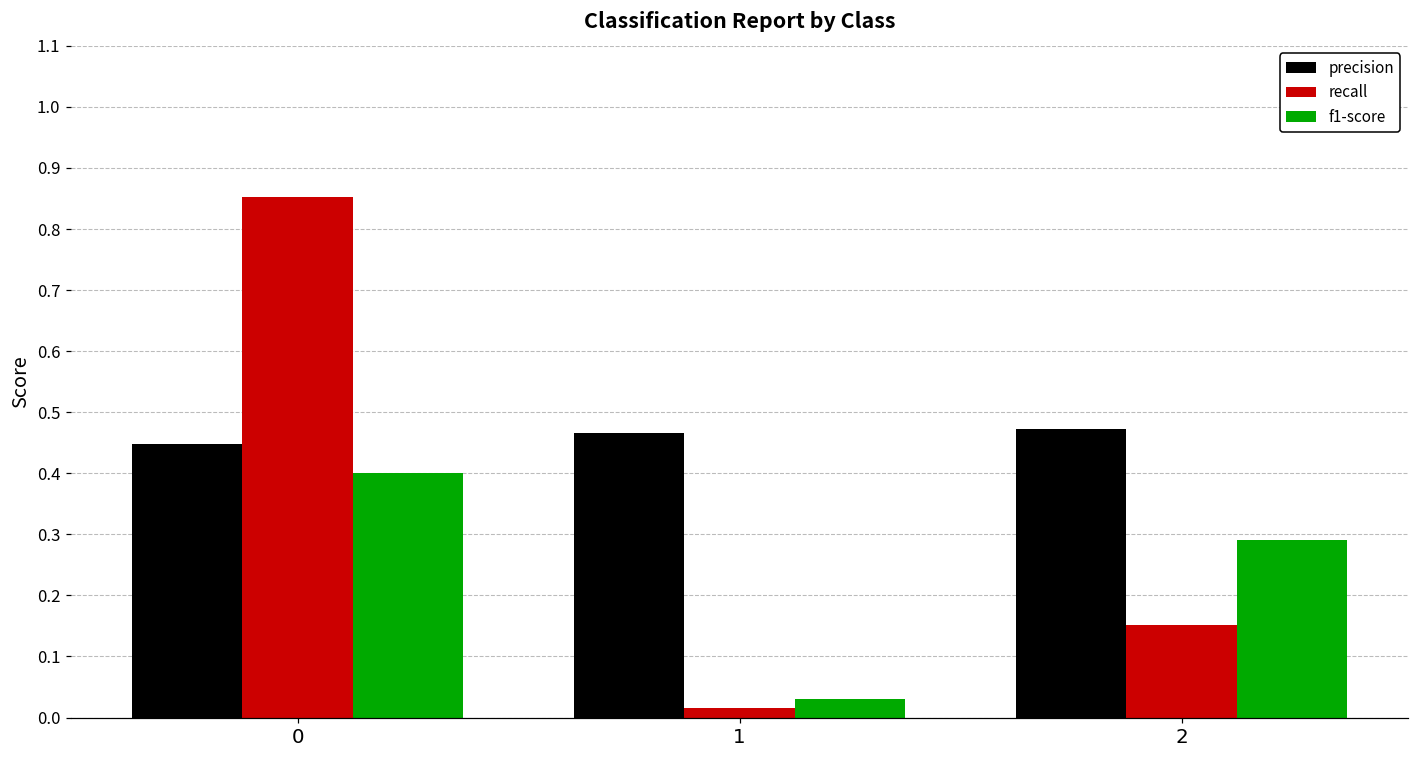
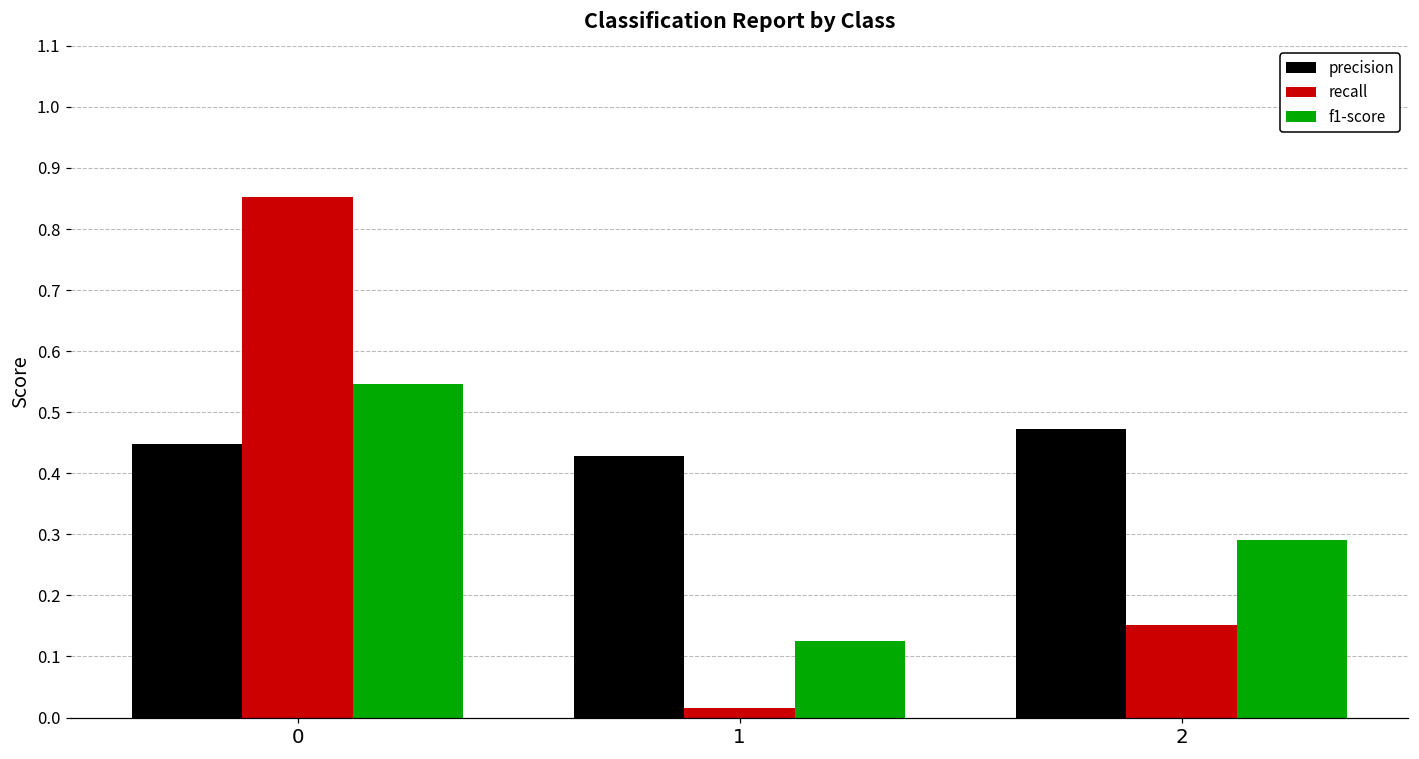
f1-score, 0: 0.40 -> 0.55
precision, 1: 0.47 -> 0.43
f1-score, 1: 0.03 -> 0.13
